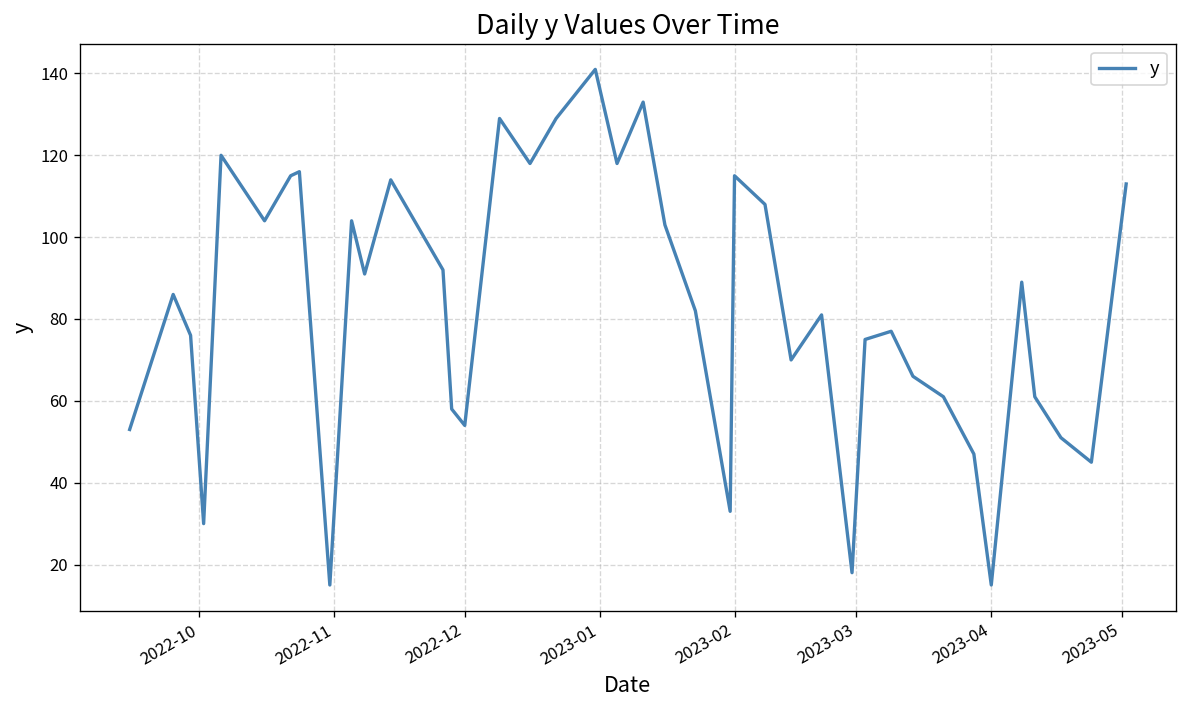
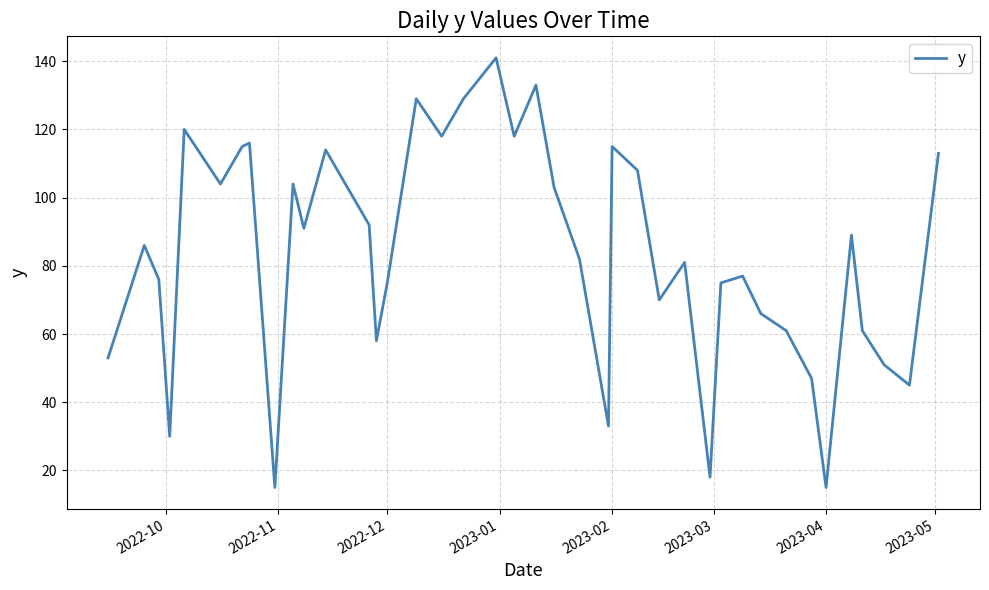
2022-12: 54 -> 75
